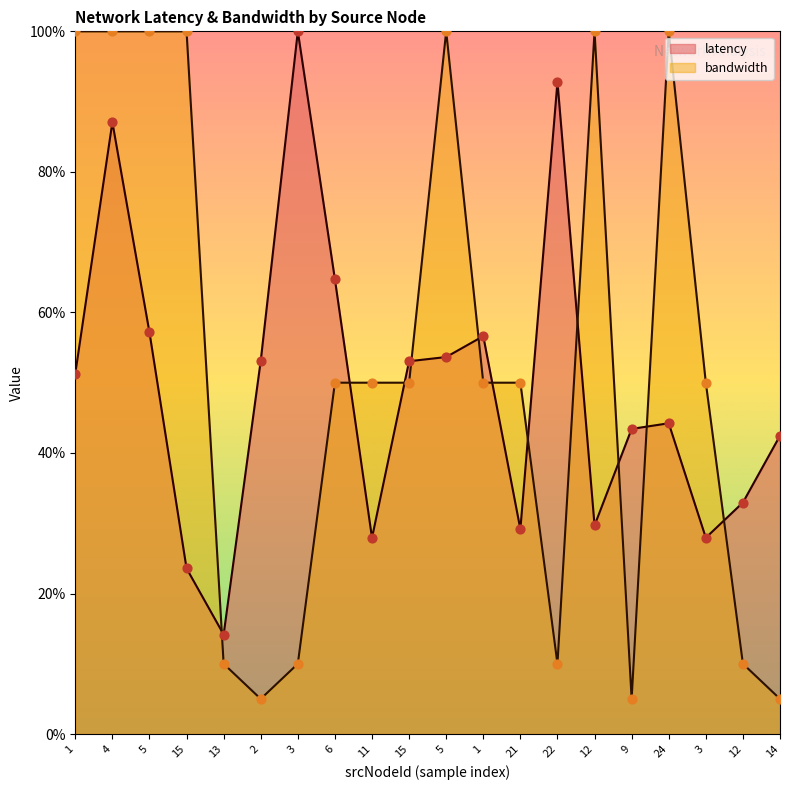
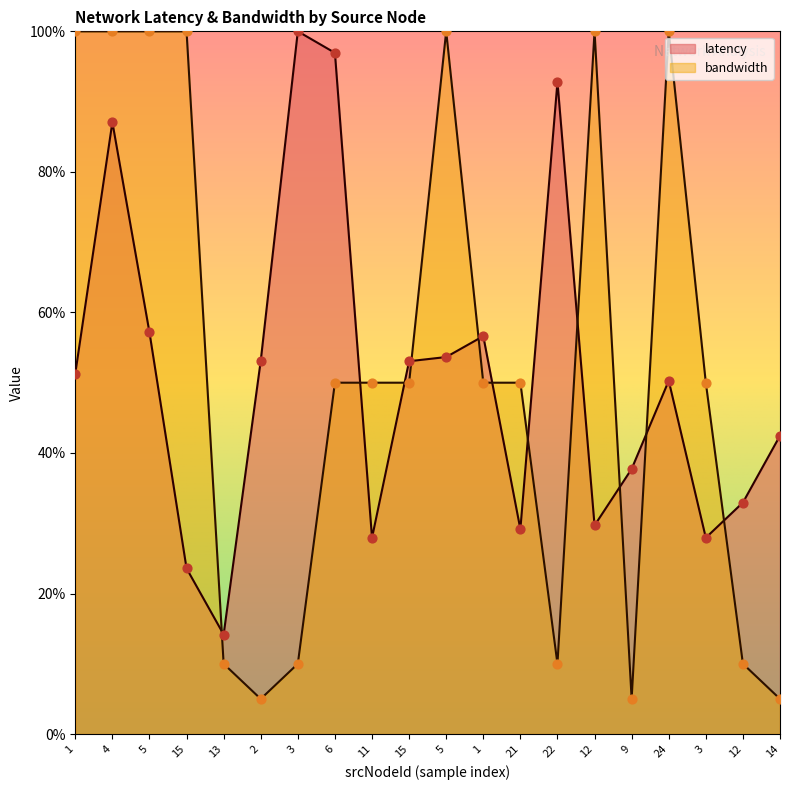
latency, 6: 65% -> 97%
latency, 9: 43% -> 38%
latency, 24: 44% -> 50%
